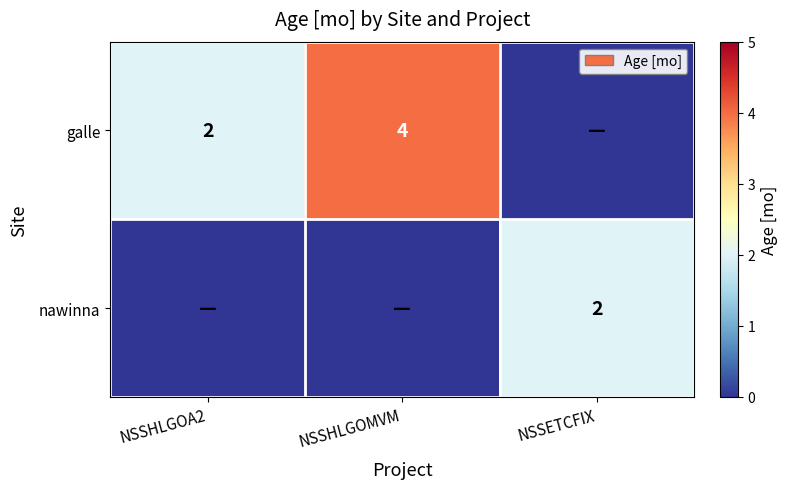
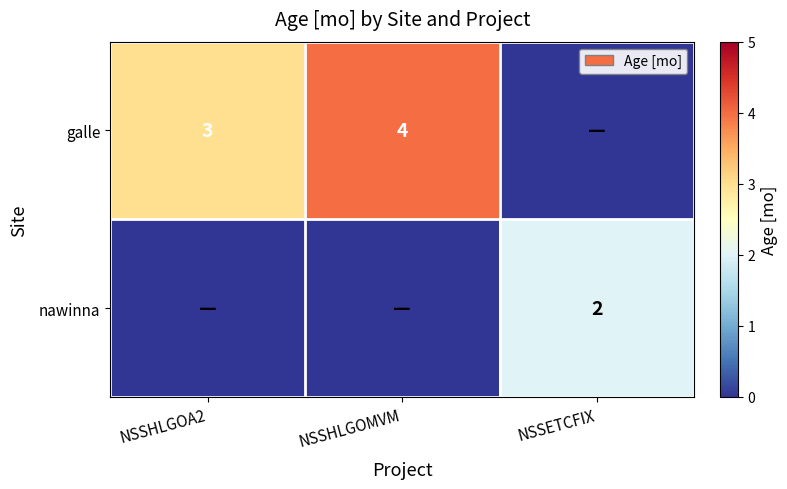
galle, NSSHLGOA2: 2 -> 3
